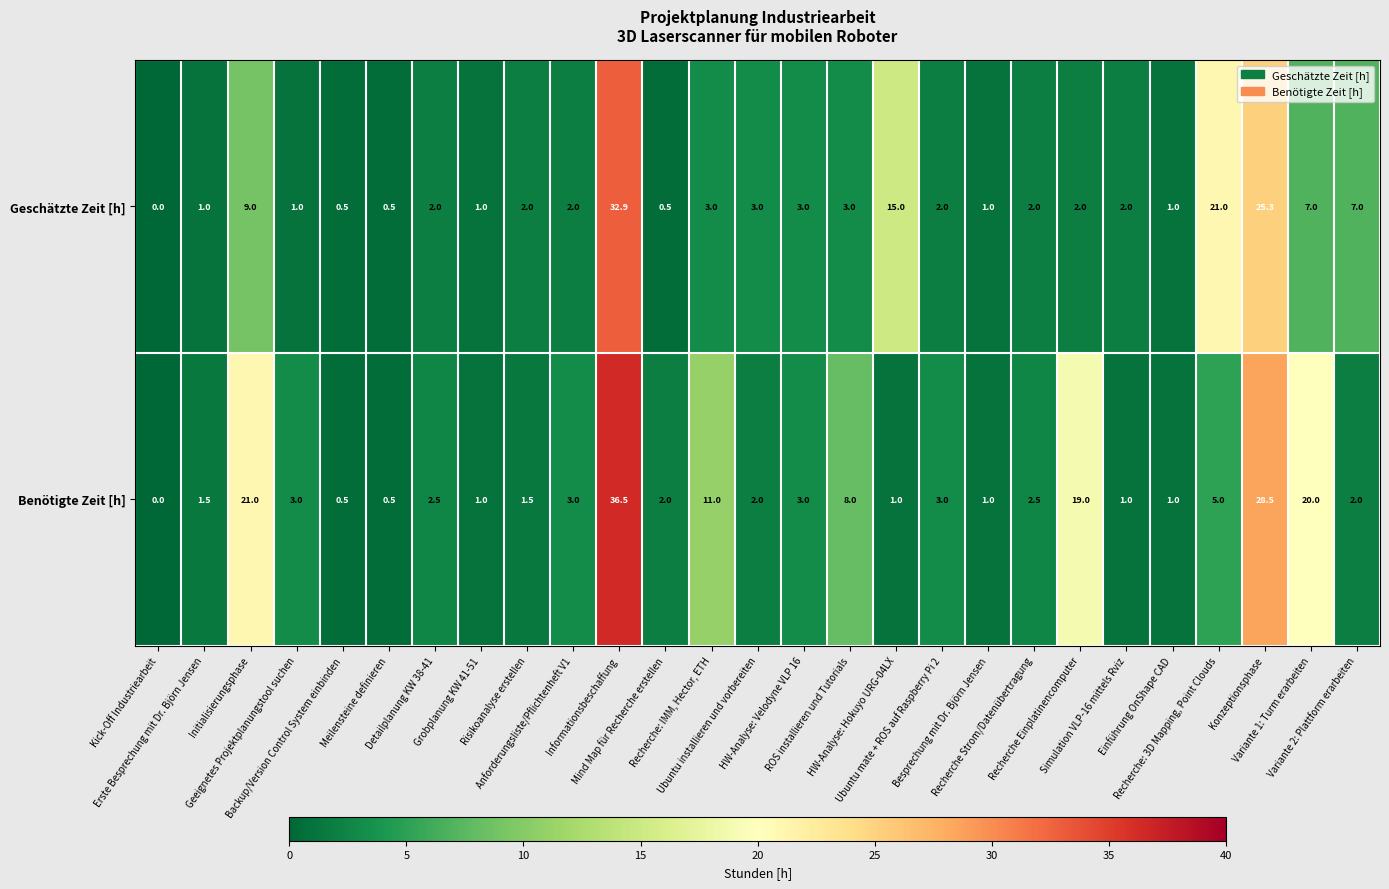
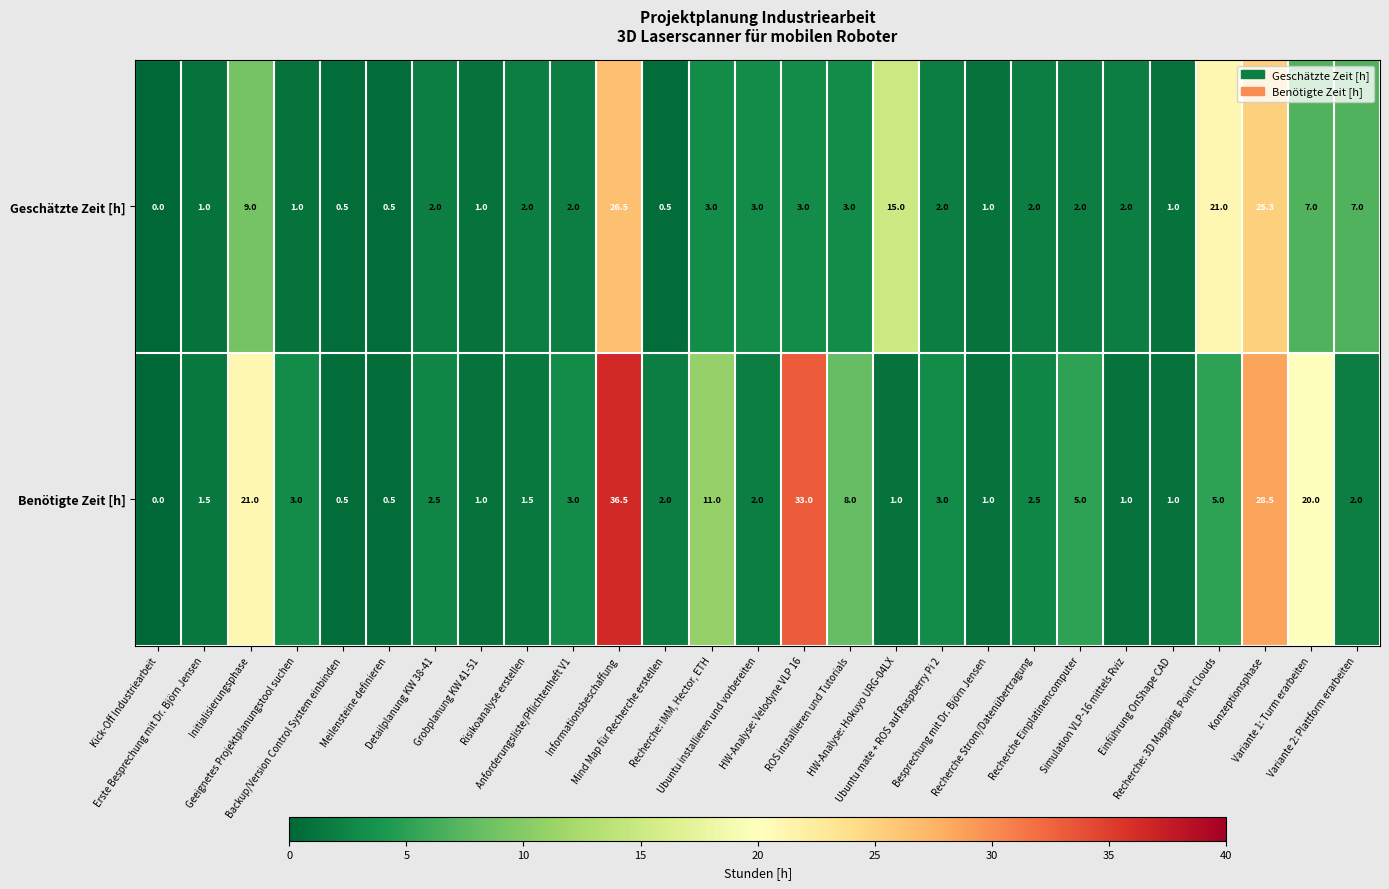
Geschätzte Zeit [h], Informationsbeschaffung: 32.9 -> 26.5
Benötigte Zeit [h], HW-Analyse: Velodyne VLP 16: 3.0 -> 33.0
Benötigte Zeit [h], Recherche Einplatinencomputer: 19.0 -> 5.0
